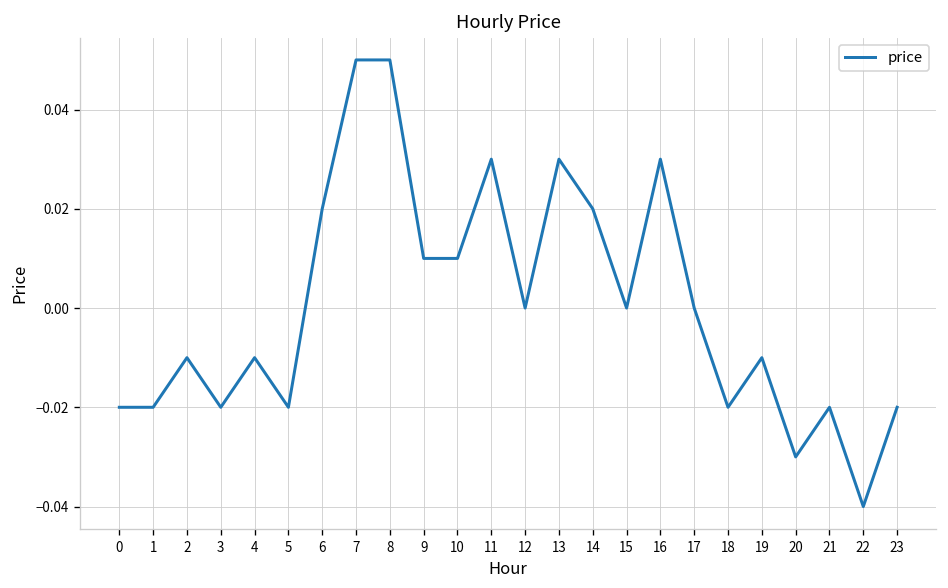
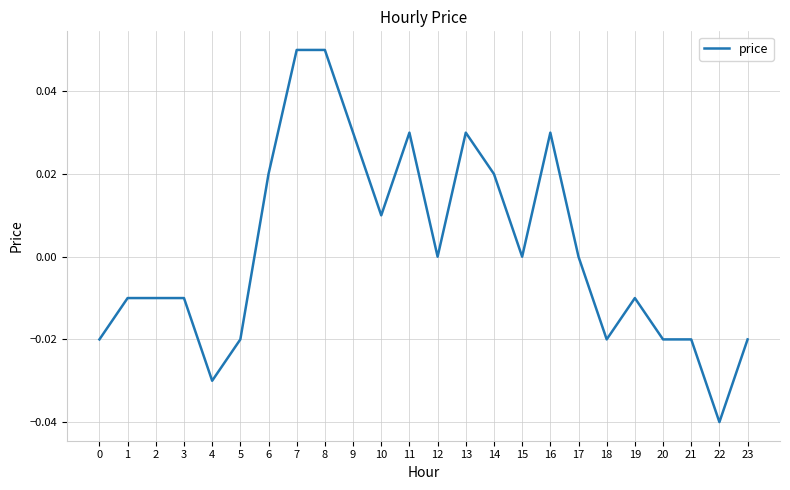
1: -0.02 -> -0.01
3: -0.02 -> -0.01
4: -0.01 -> -0.03
9: 0.01 -> 0.03
20: -0.03 -> -0.02
